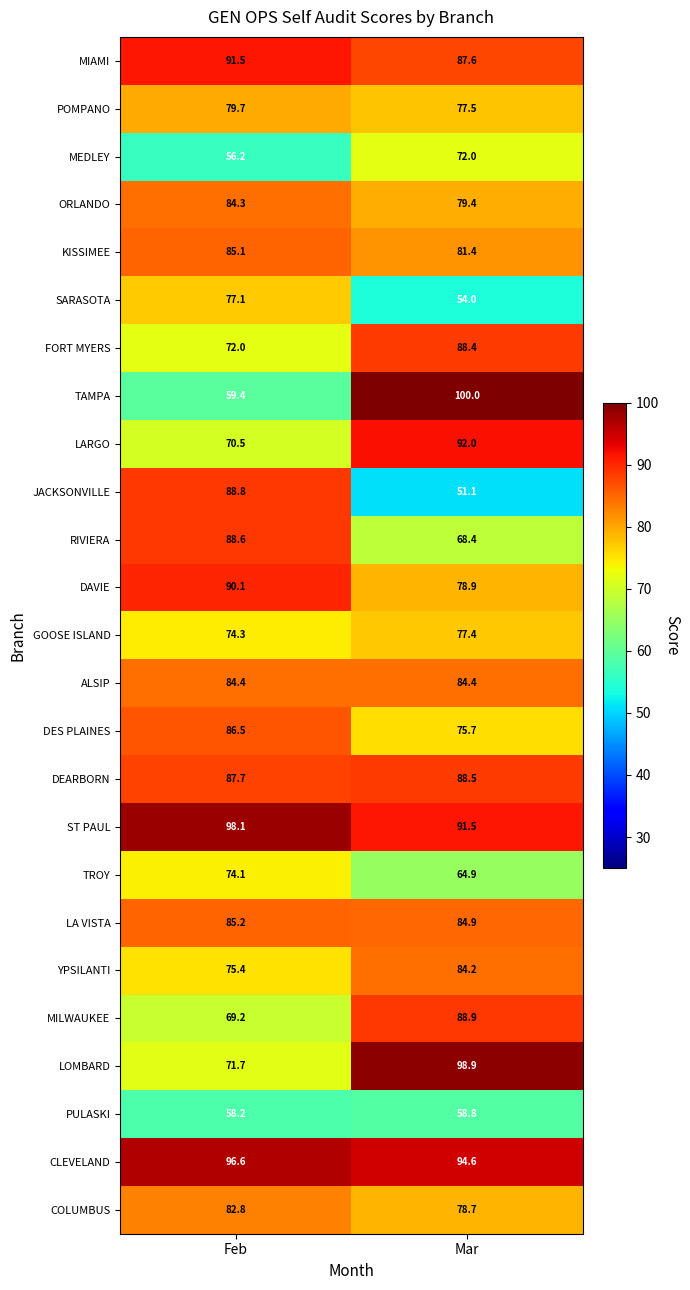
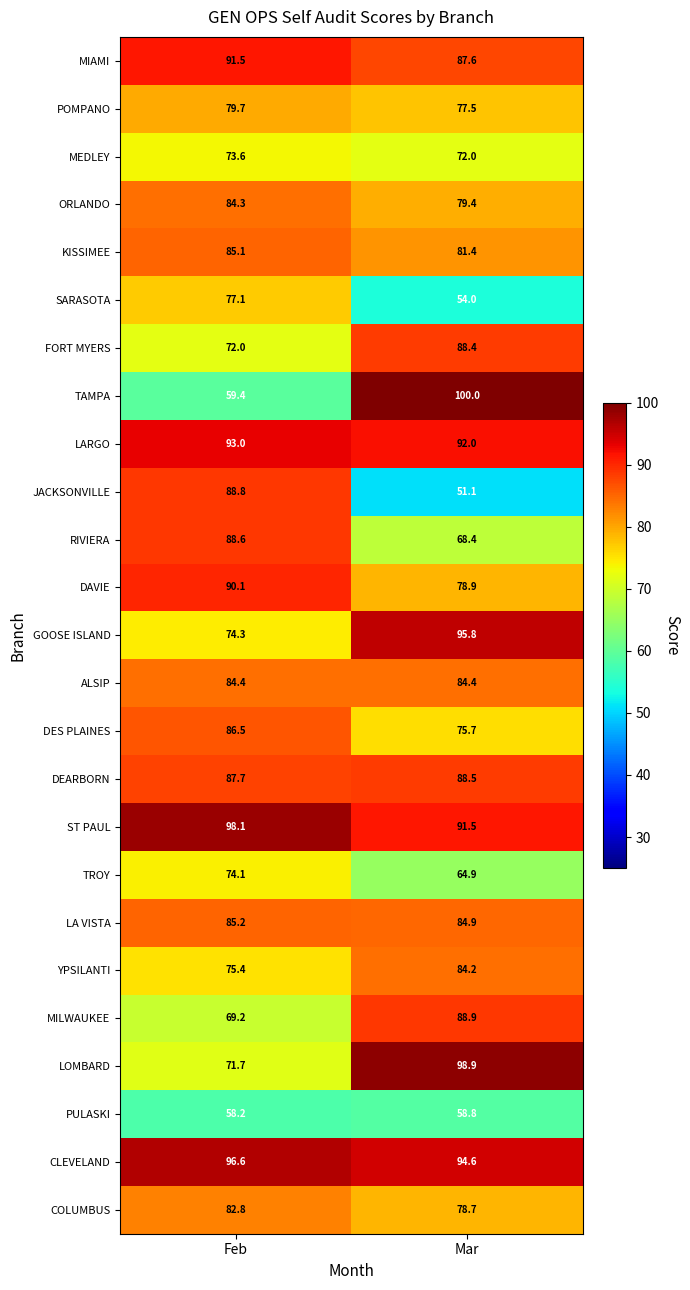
MEDLEY, Feb: 56.2 -> 73.6
LARGO, Feb: 70.5 -> 93.0
GOOSE ISLAND, Mar: 77.4 -> 95.8
